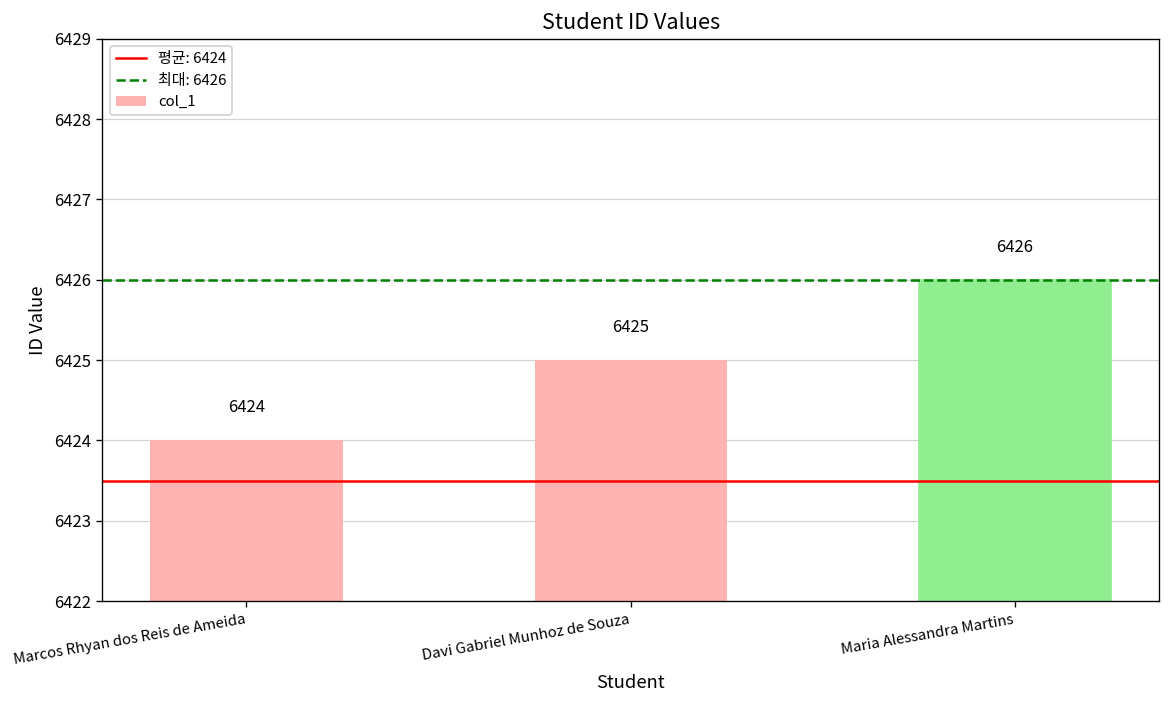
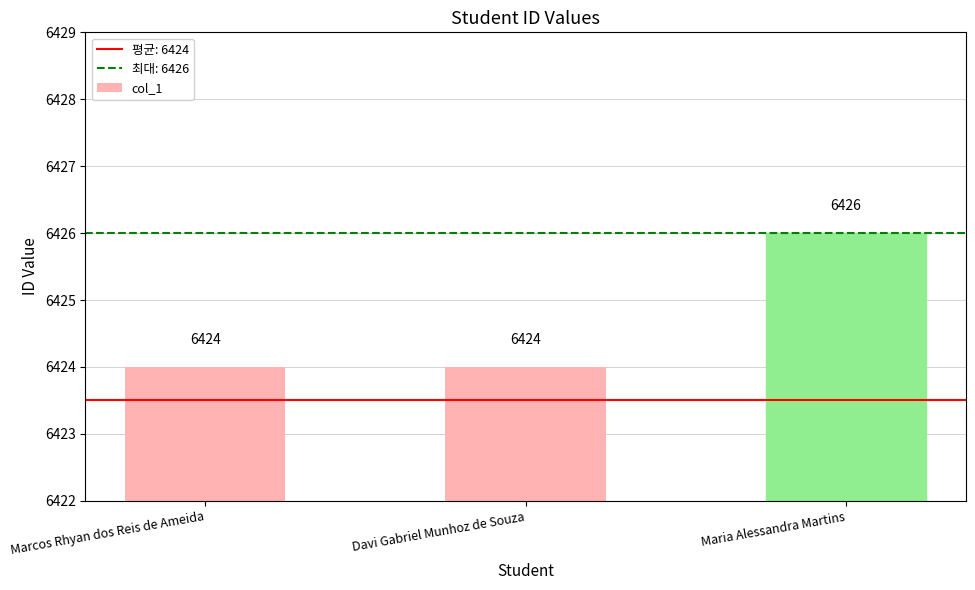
Davi Gabriel Munhoz de Souza: 6425 -> 6424
